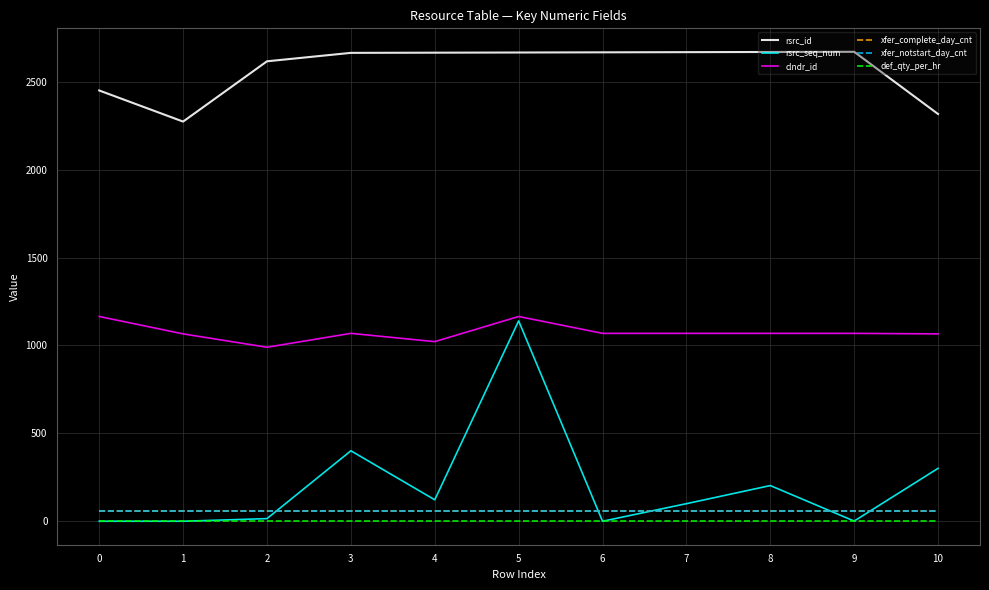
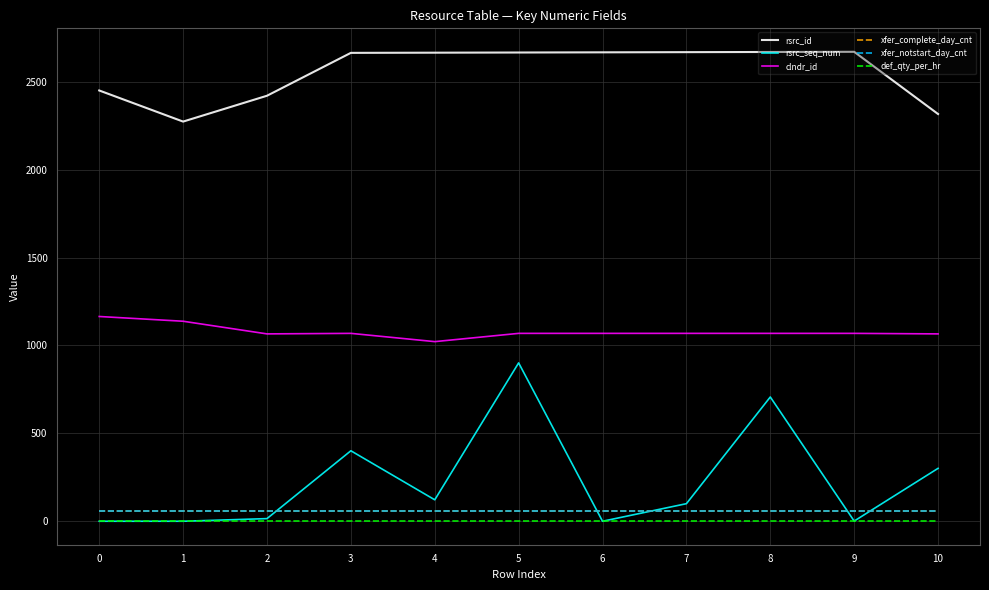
clndr_id, 1: 1070 -> 1140
rsrc_id, 2: 2620 -> 2420
clndr_id, 2: 990 -> 1070
rsrc_seq_num, 5: 1140 -> 900
clndr_id, 5: 1170 -> 1070
rsrc_seq_num, 8: 200 -> 710
